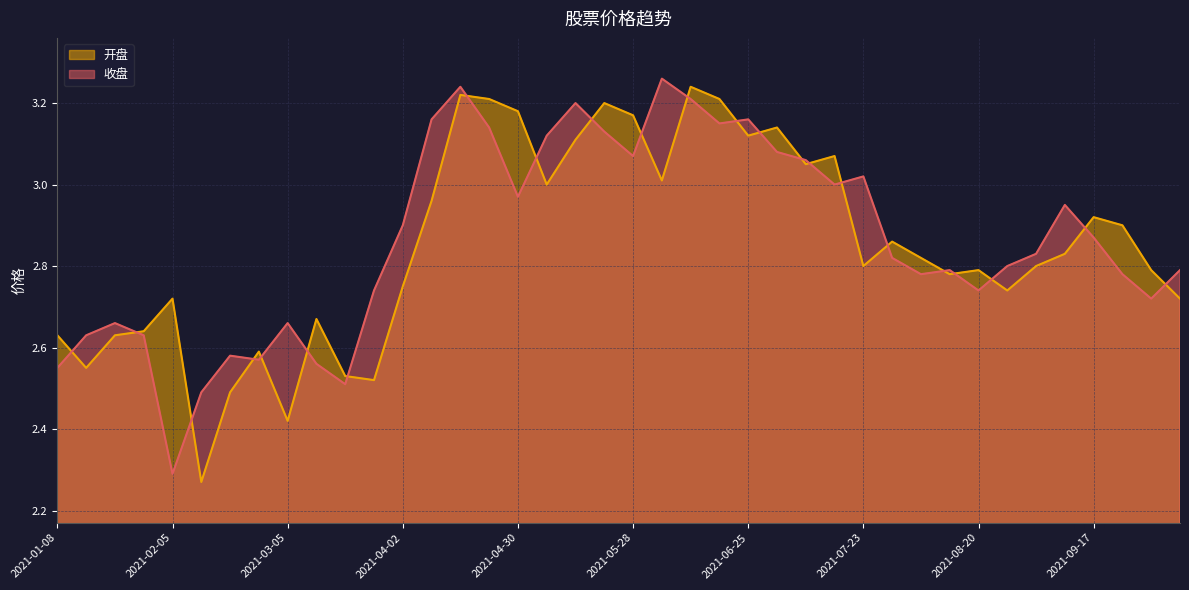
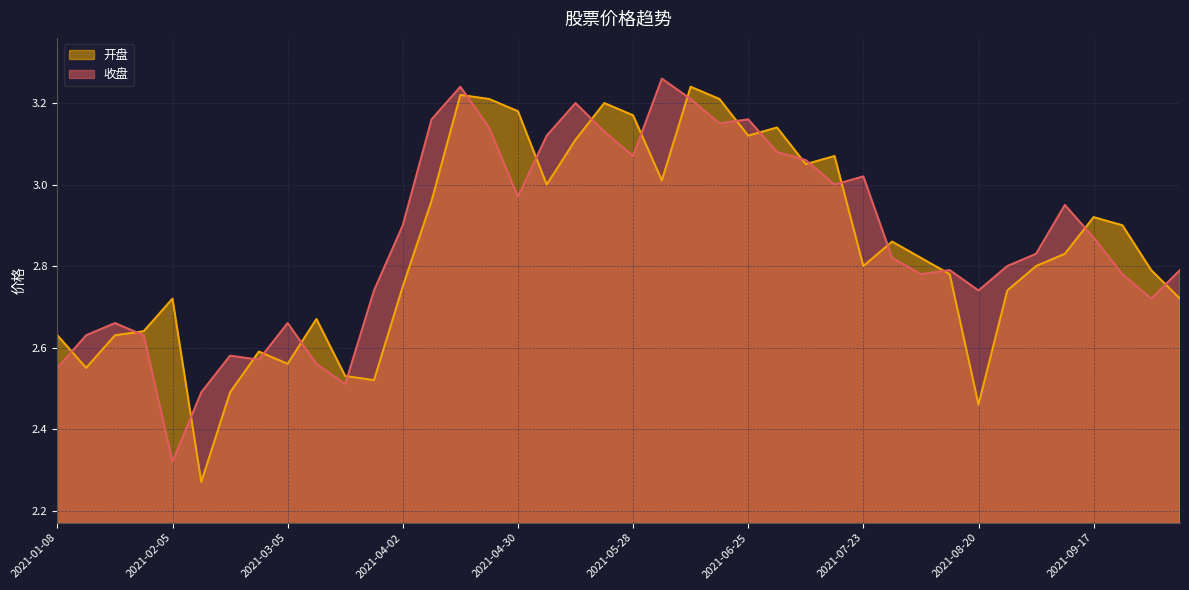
收盘, 2021-02-05: 2.29 -> 2.32
开盘, 2021-03-05: 2.42 -> 2.56
开盘, 2021-08-20: 2.79 -> 2.46
